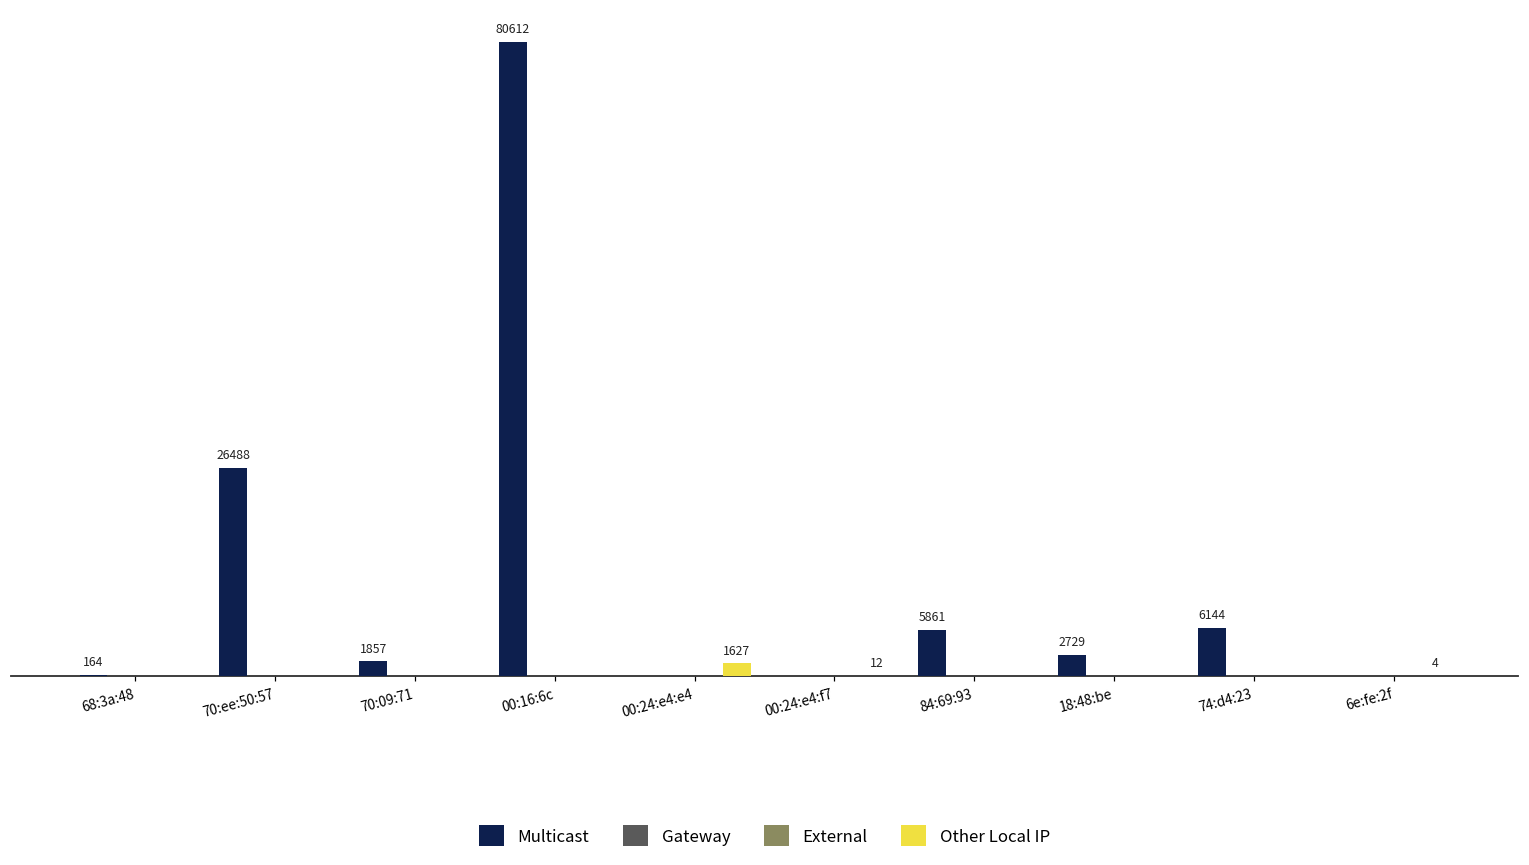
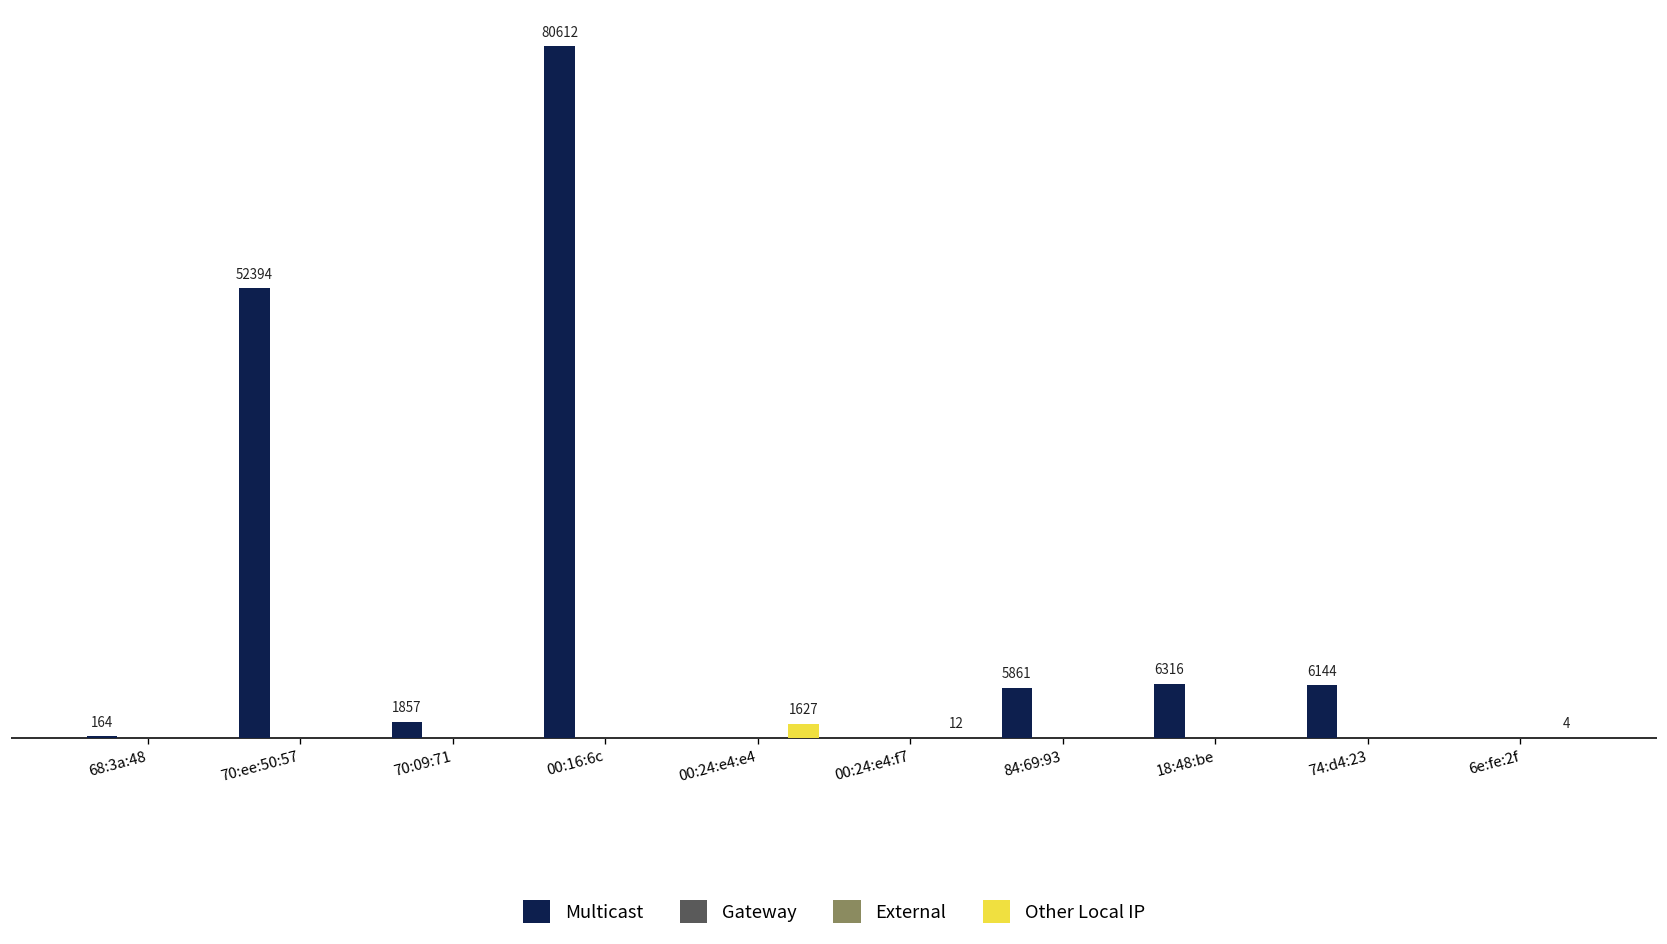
Multicast, 70:ee:50:57: 26488 -> 52394
Multicast, 18:48:be: 2729 -> 6316
